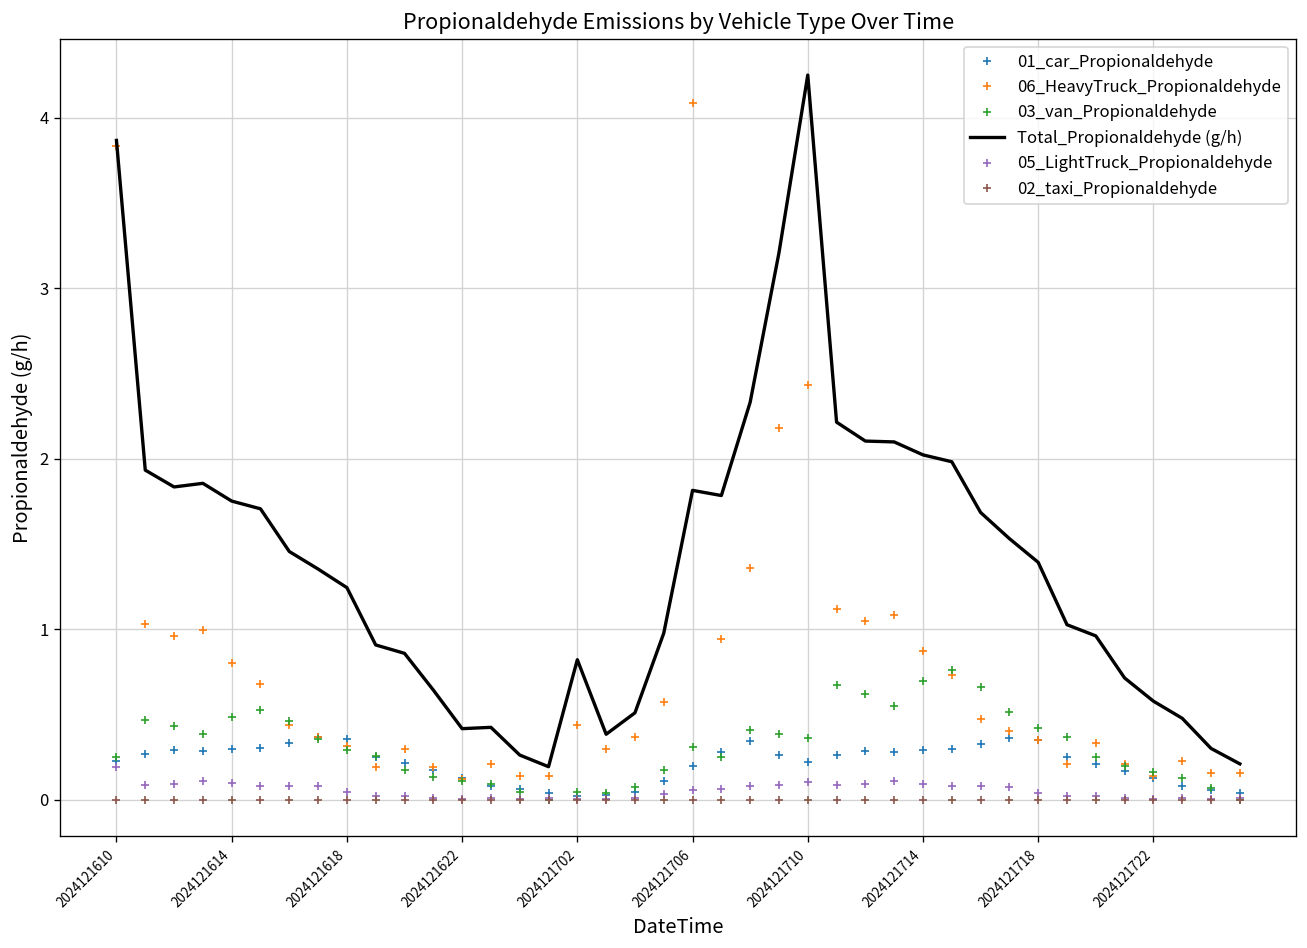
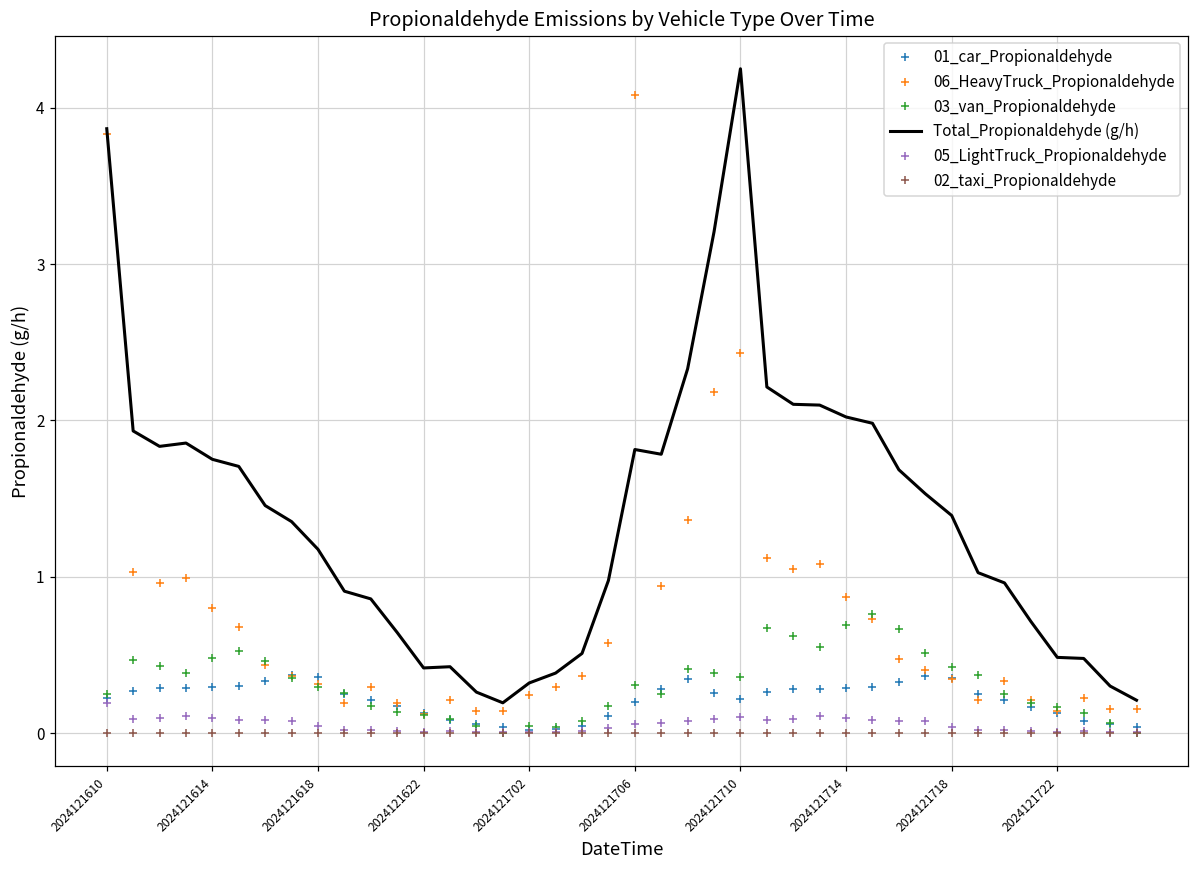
Total_Propionaldehyde (g/h), 2024121618: 1.24 -> 1.18
06_HeavyTruck_Propionaldehyde, 2024121702: 0.44 -> 0.24
Total_Propionaldehyde (g/h), 2024121702: 0.82 -> 0.32
Total_Propionaldehyde (g/h), 2024121722: 0.58 -> 0.48
